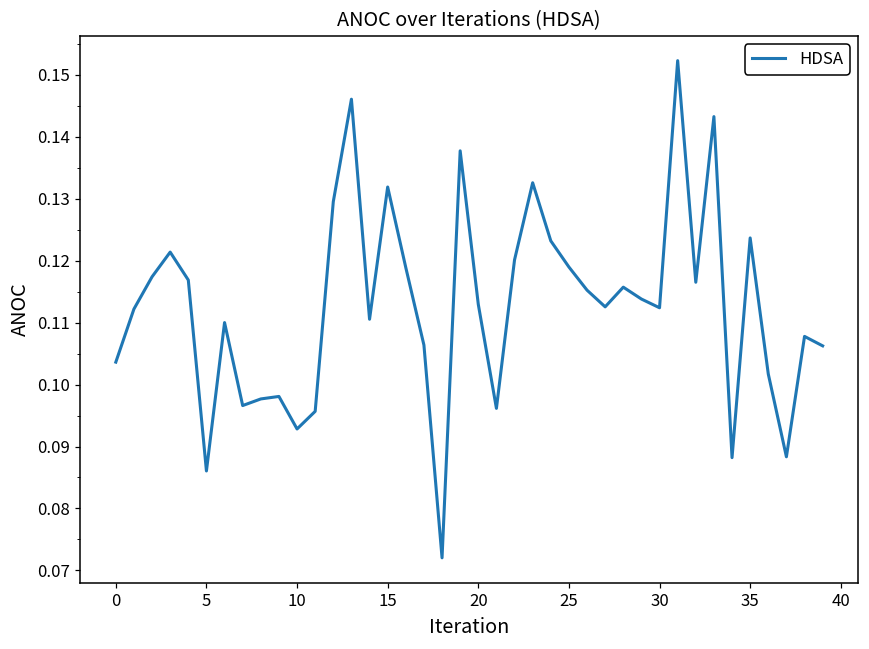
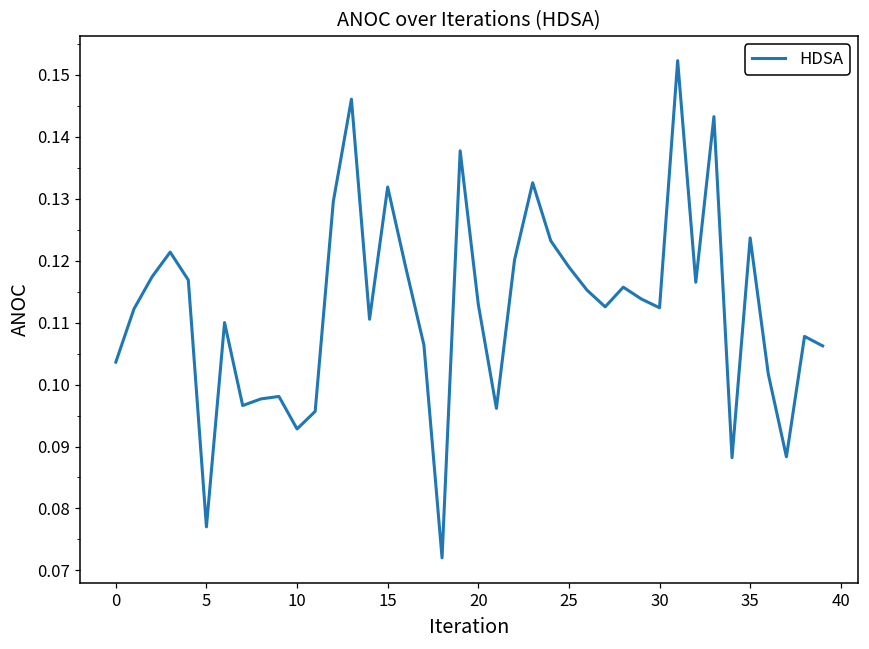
5: 0.086 -> 0.077
